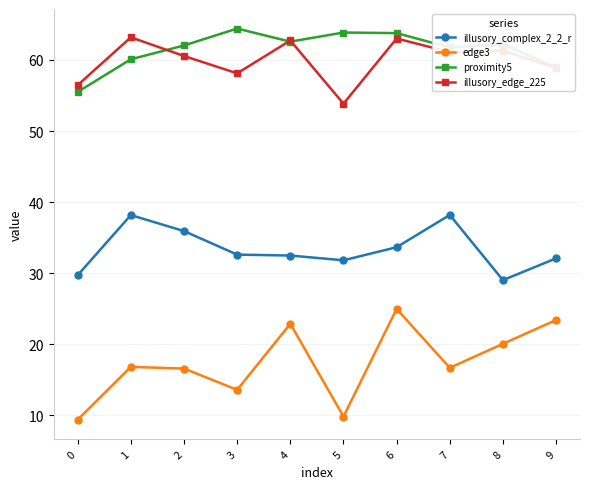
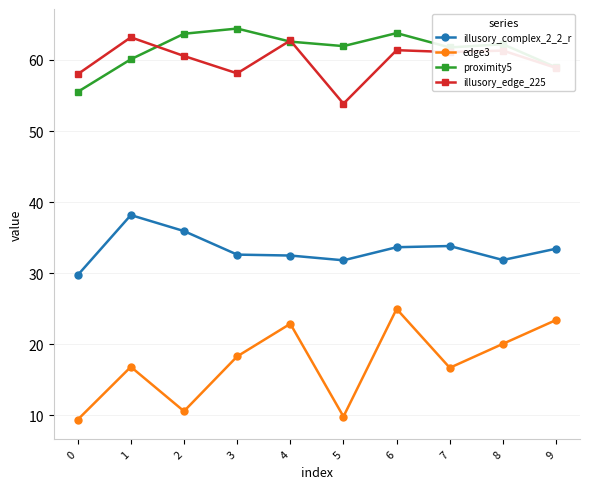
illusory_edge_225, 0: 56 -> 58
edge3, 2: 17 -> 11
proximity5, 2: 62 -> 64
edge3, 3: 14 -> 18
proximity5, 5: 64 -> 62
illusory_edge_225, 6: 63 -> 61
illusory_complex_2_2_r, 7: 38 -> 34
illusory_complex_2_2_r, 8: 29 -> 32
illusory_complex_2_2_r, 9: 32 -> 33
